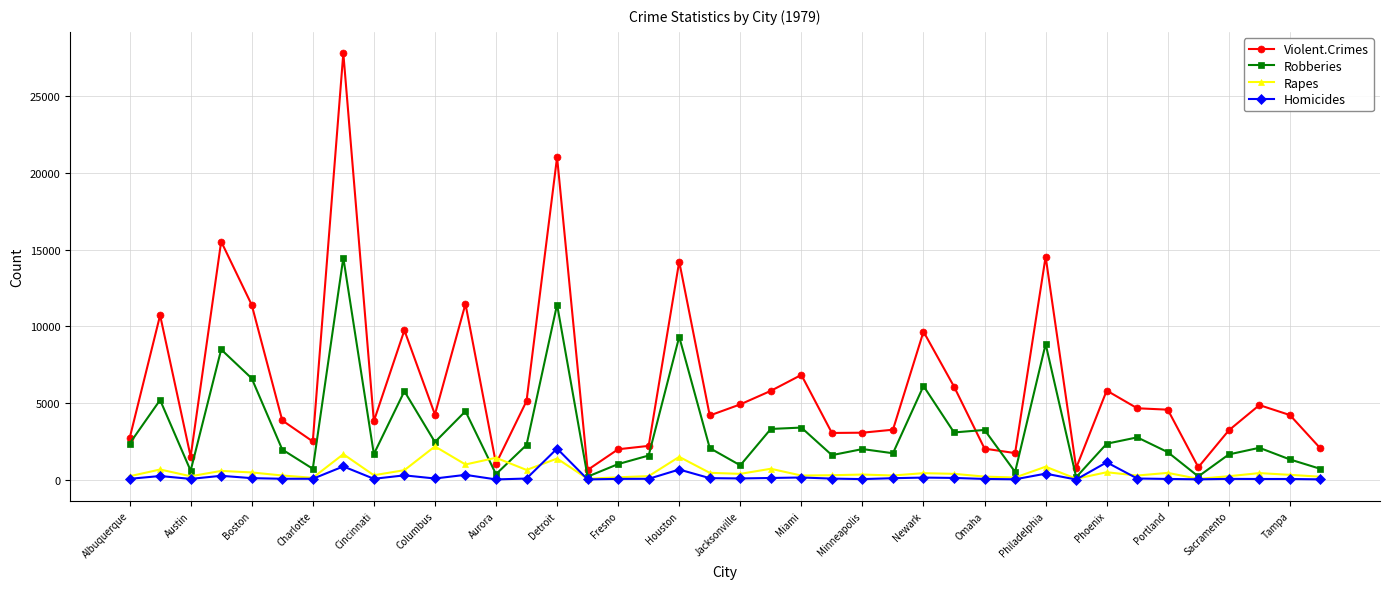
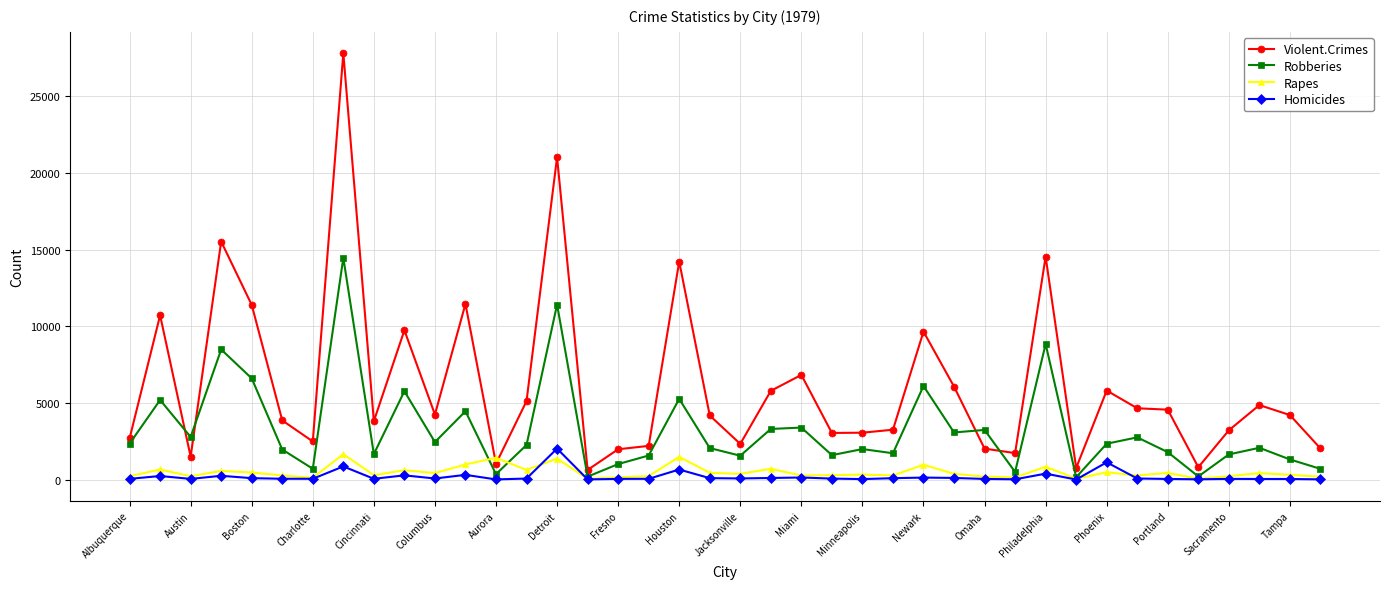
Robberies, Austin: 600 -> 2800
Rapes, Columbus: 2200 -> 400
Robberies, Houston: 9300 -> 5300
Violent.Crimes, Jacksonville: 4900 -> 2300
Robberies, Jacksonville: 900 -> 1600
Rapes, Newark: 400 -> 1000
